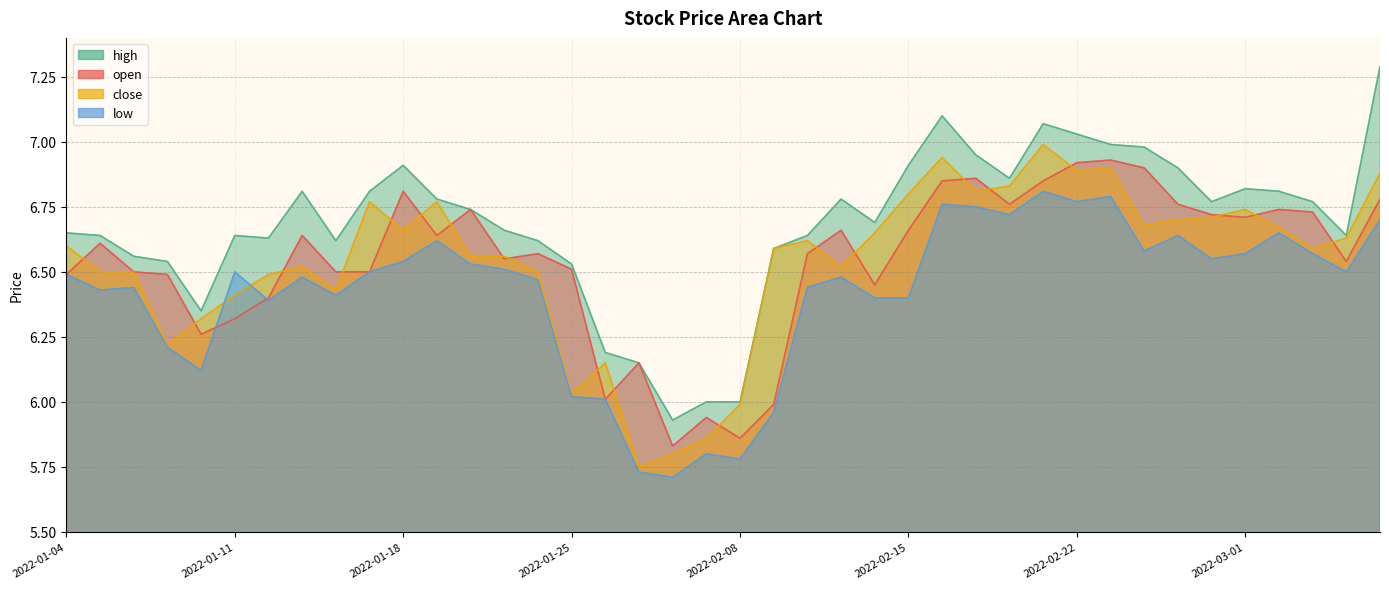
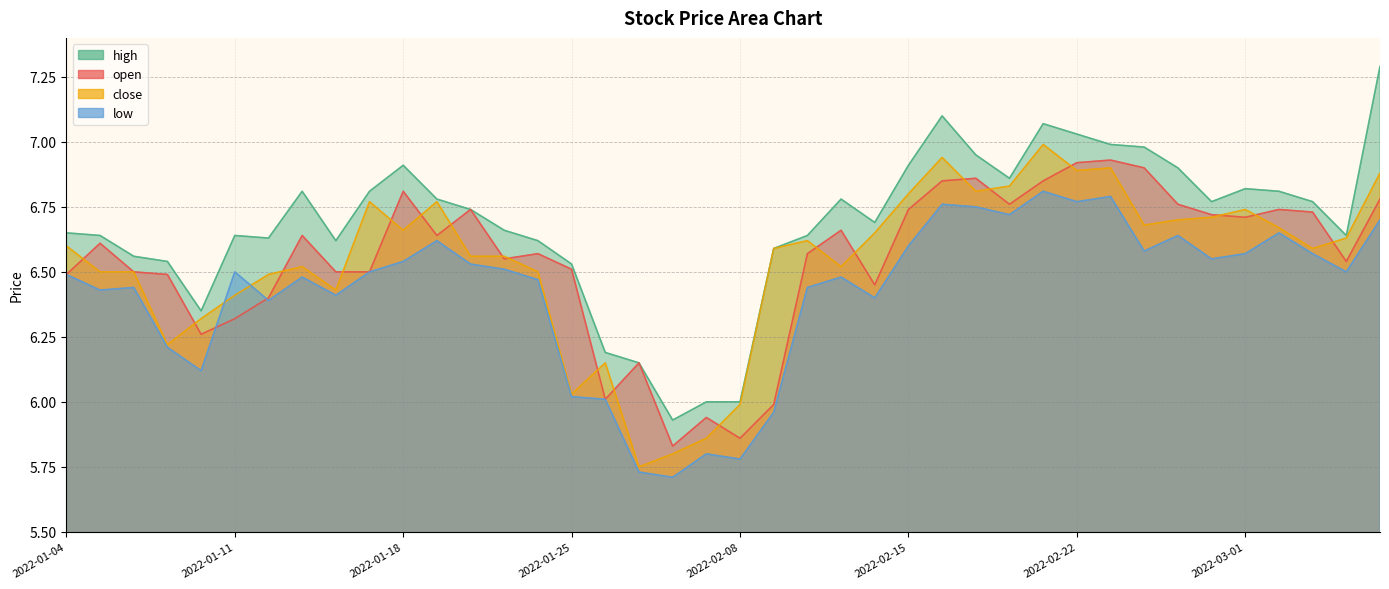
open, 2022-02-15: 6.66 -> 6.74
low, 2022-02-15: 6.4 -> 6.6
